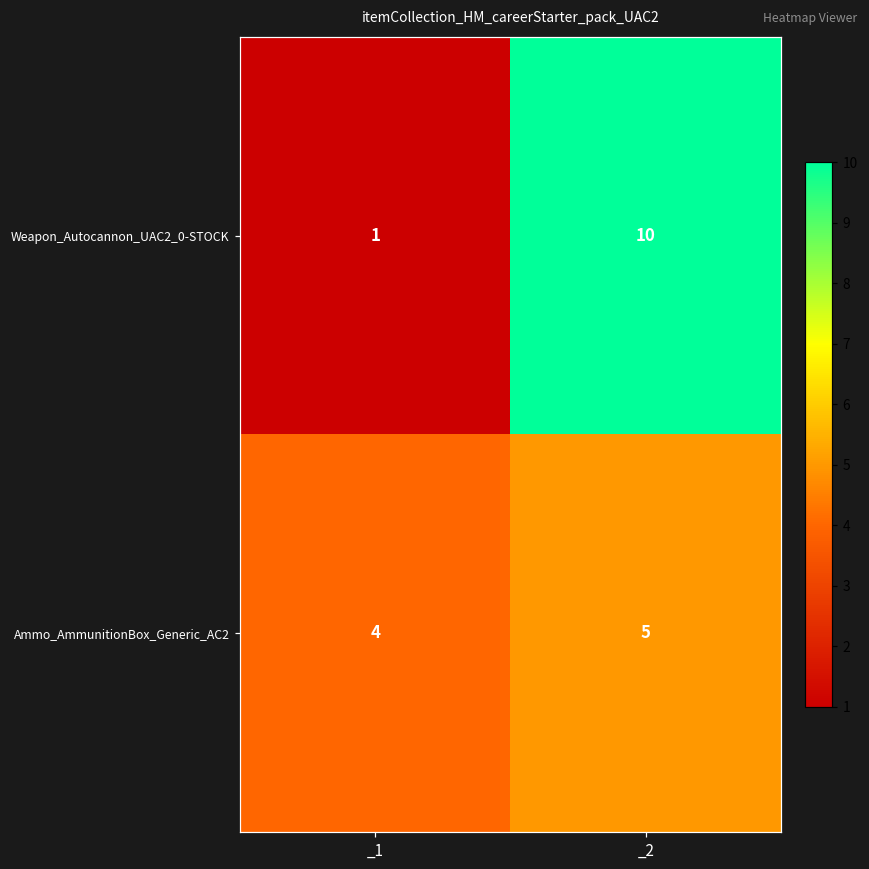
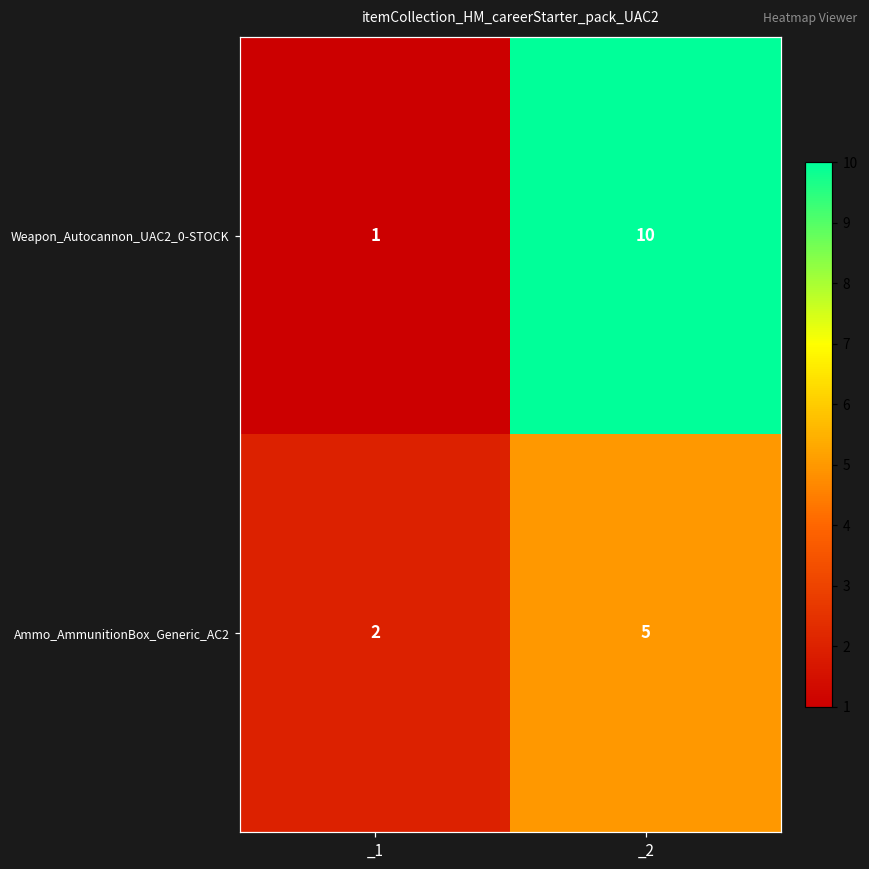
Ammo_AmmunitionBox_Generic_AC2, _1: 4 -> 2
